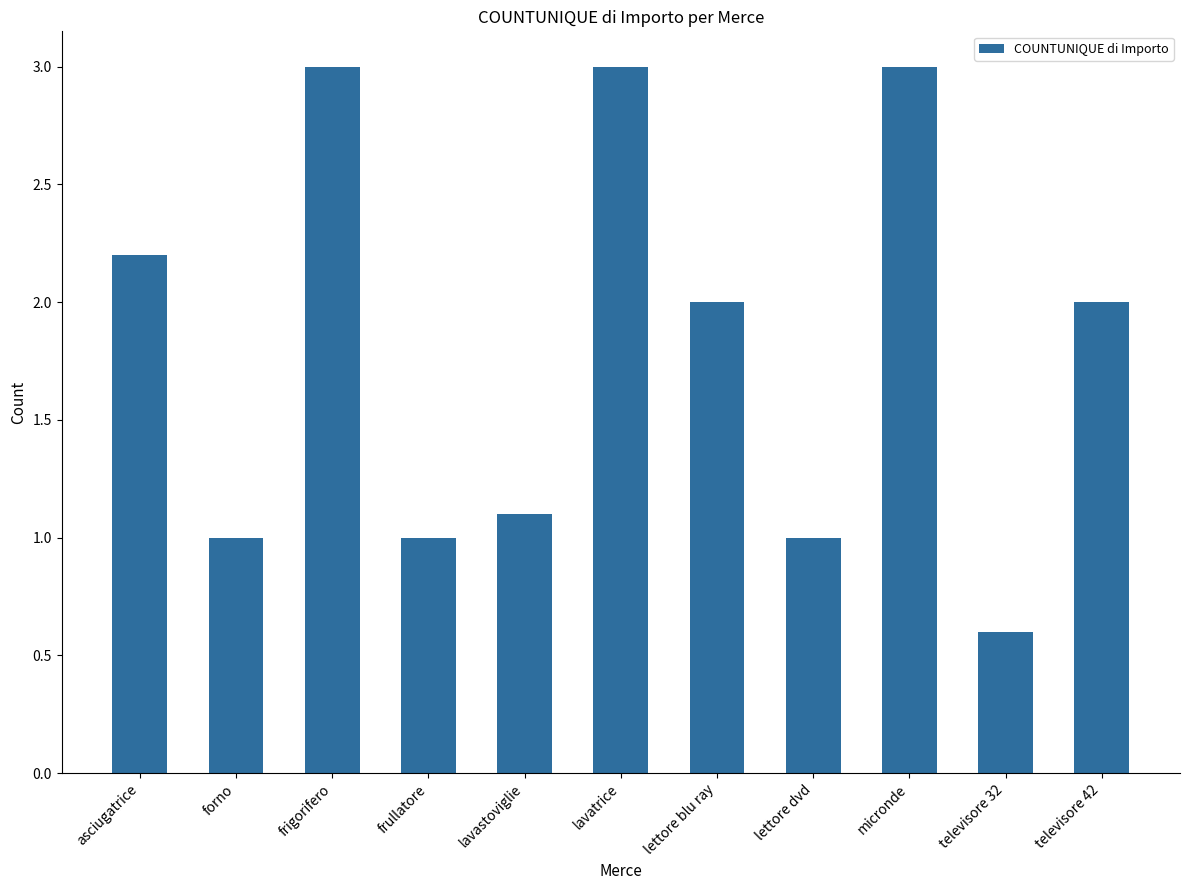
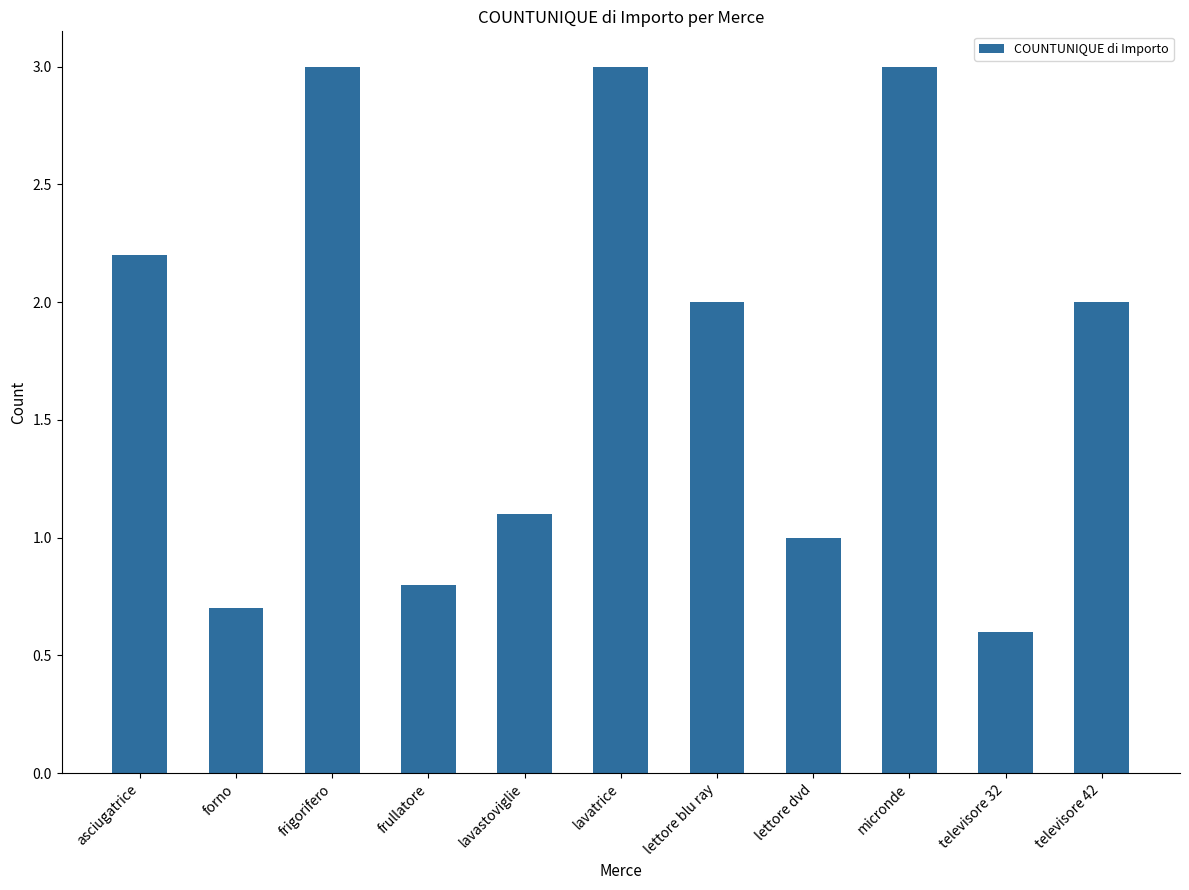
forno: 1.0 -> 0.7
frullatore: 1.0 -> 0.8
